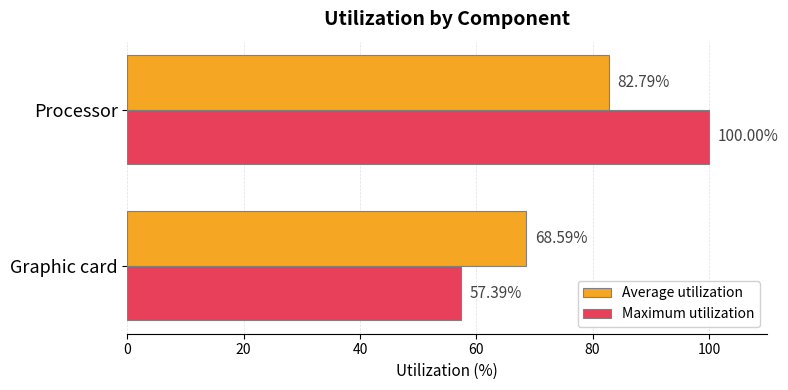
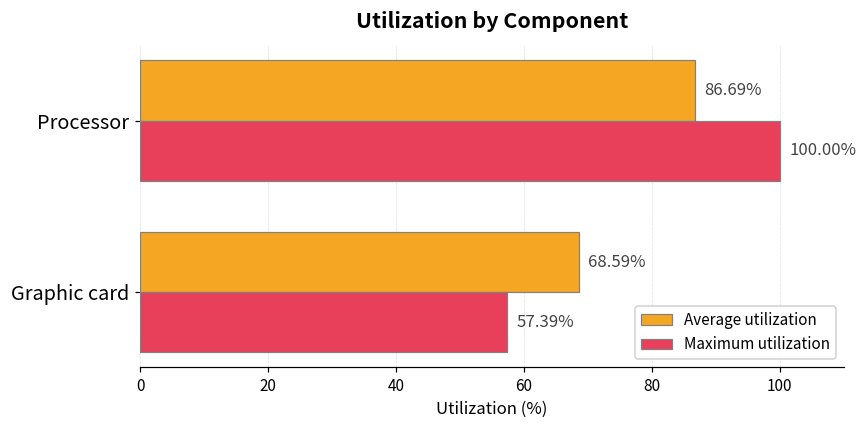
Average utilization, Processor: 82.79% -> 86.69%
